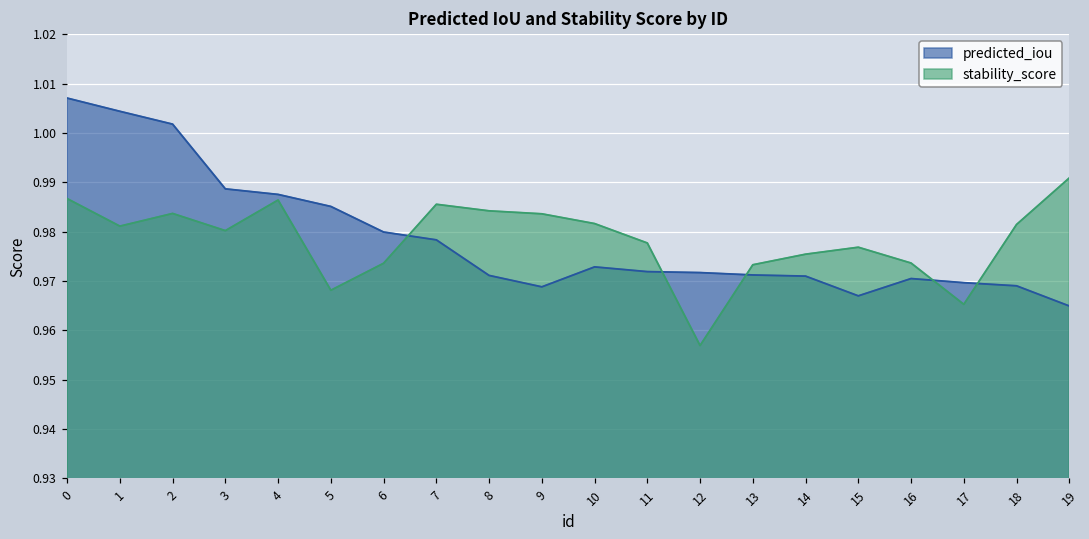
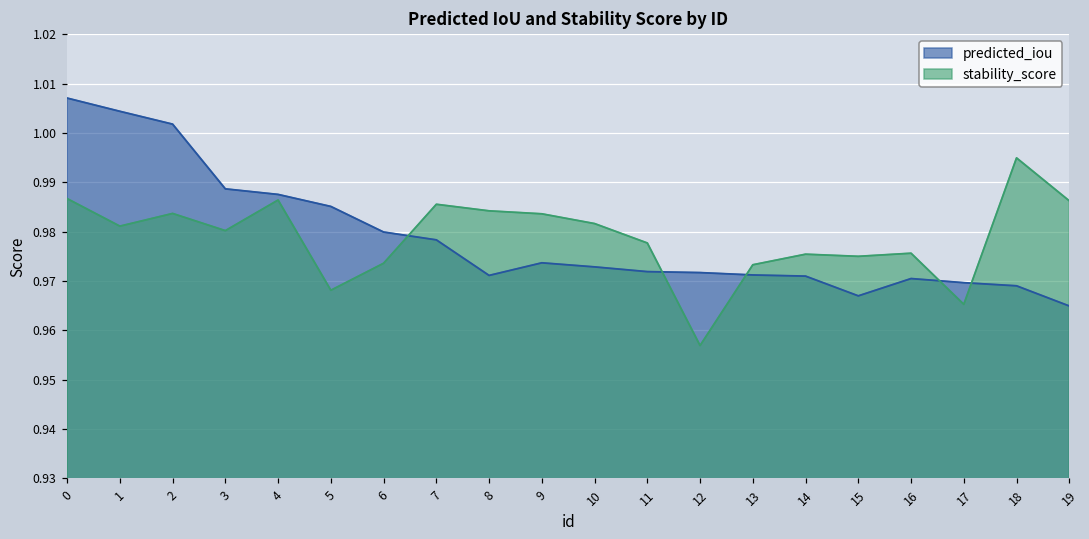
predicted_iou, 9: 0.969 -> 0.974
stability_score, 15: 0.977 -> 0.975
stability_score, 16: 0.974 -> 0.976
stability_score, 18: 0.981 -> 0.995
stability_score, 19: 0.991 -> 0.986
